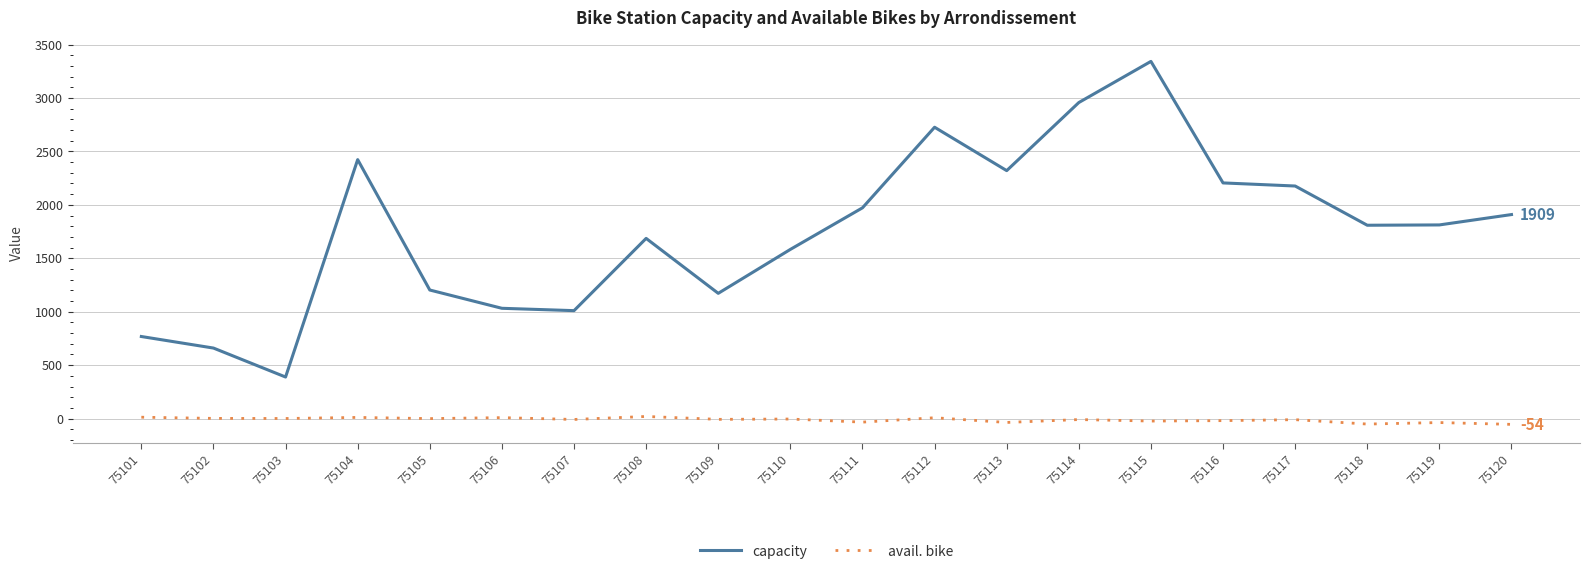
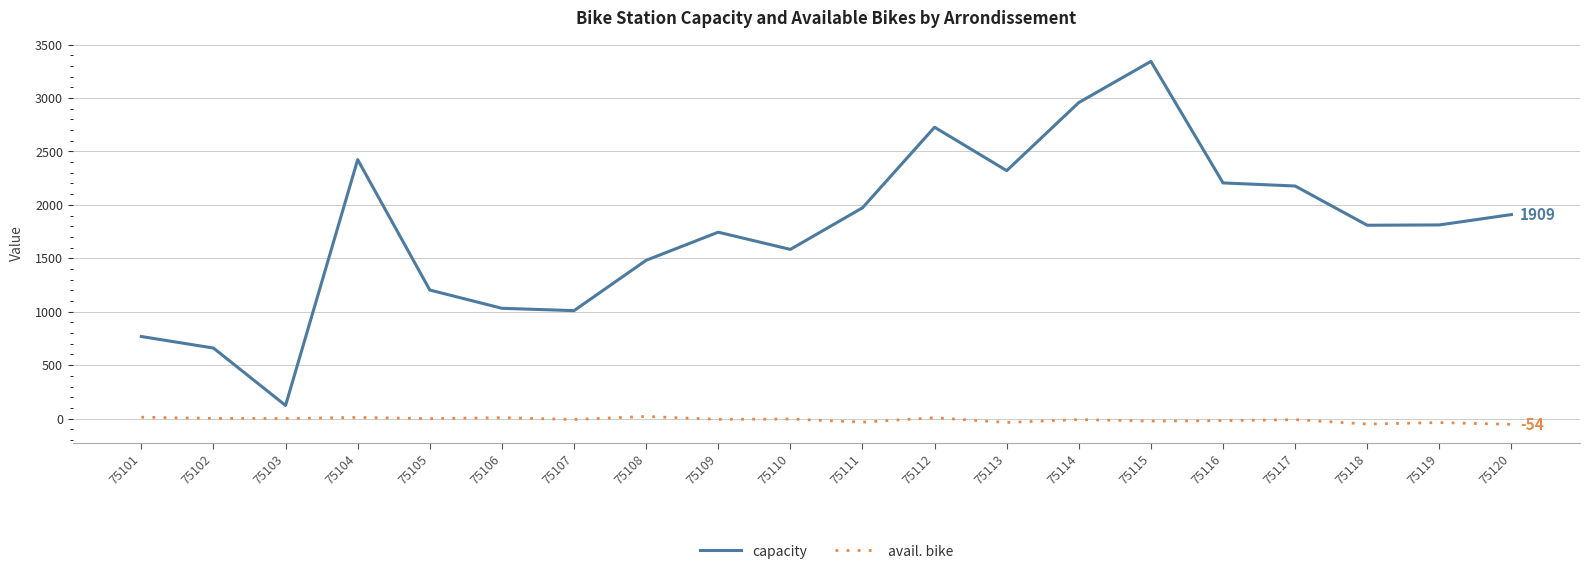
capacity, 75103: 390 -> 120
capacity, 75108: 1690 -> 1480
capacity, 75109: 1170 -> 1740
